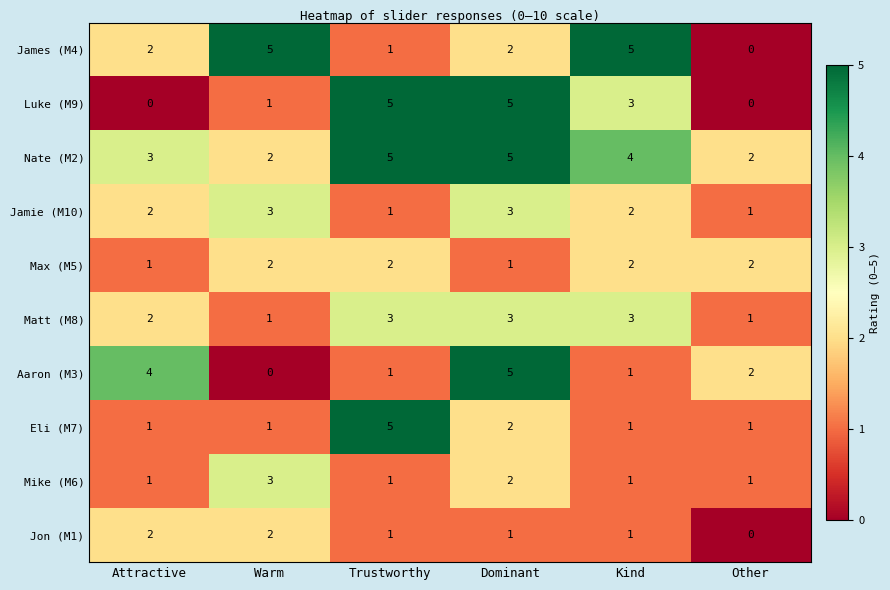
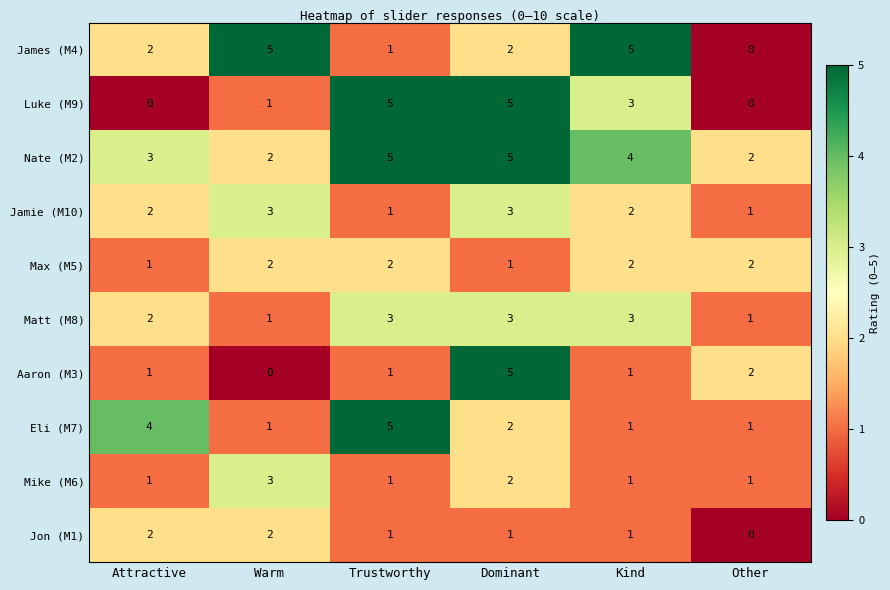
Aaron (M3), Attractive: 4 -> 1
Eli (M7), Attractive: 1 -> 4
